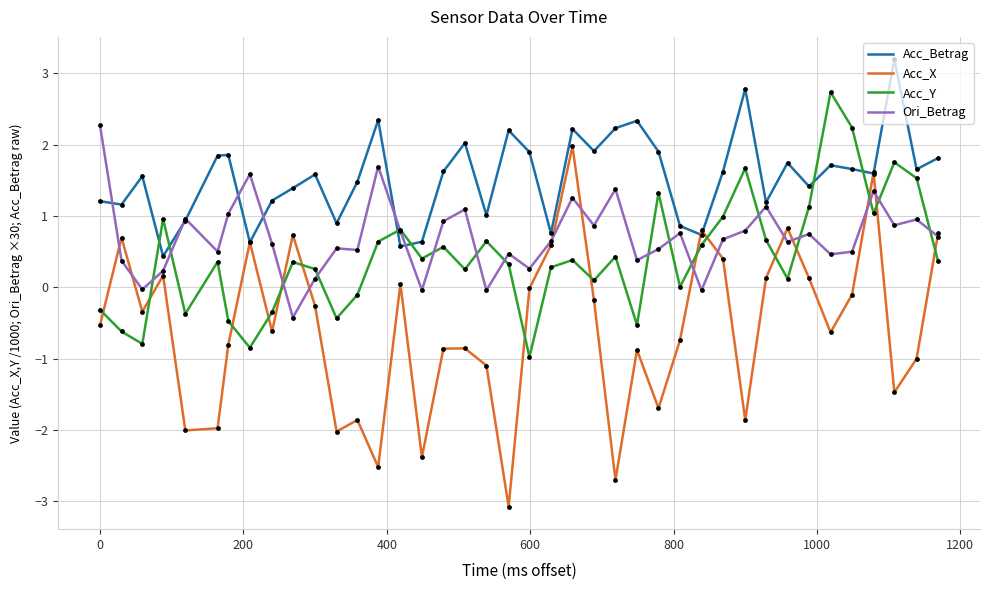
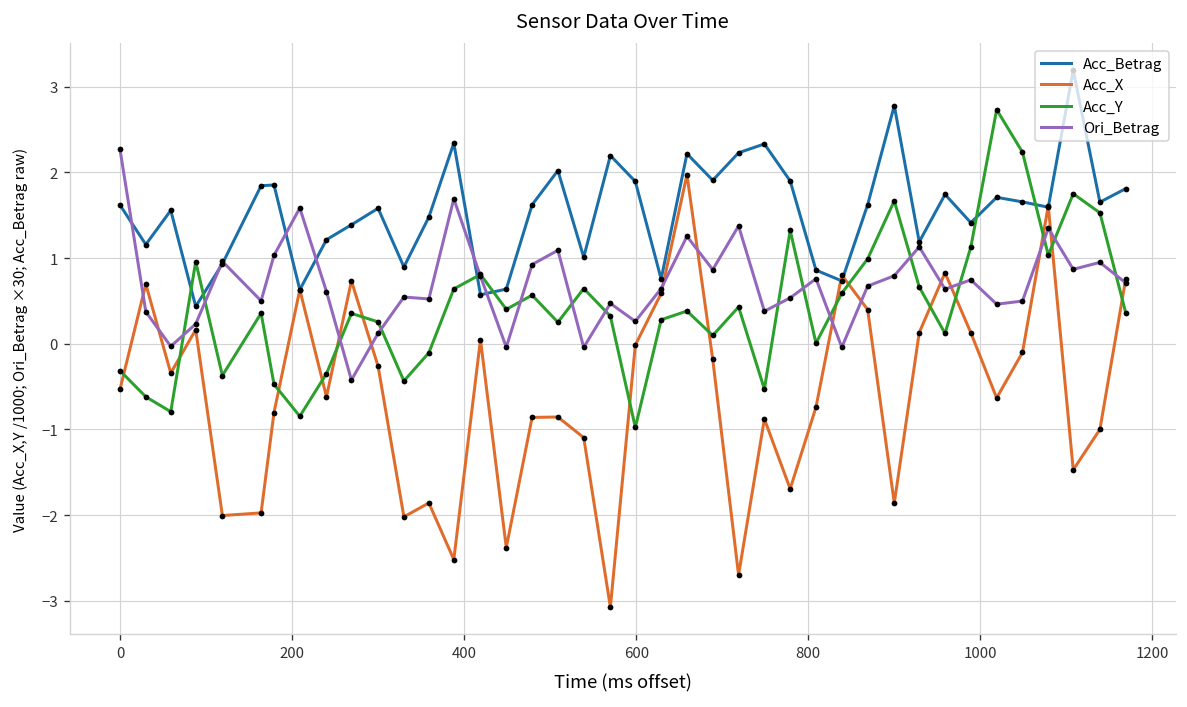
Acc_Betrag, 0: 1.2 -> 1.6
